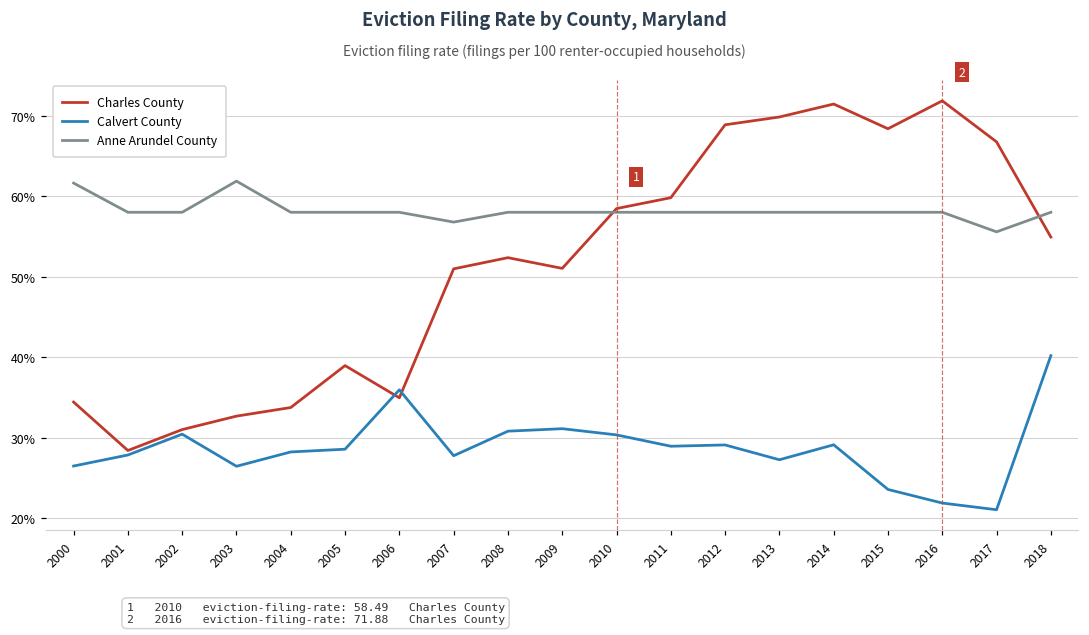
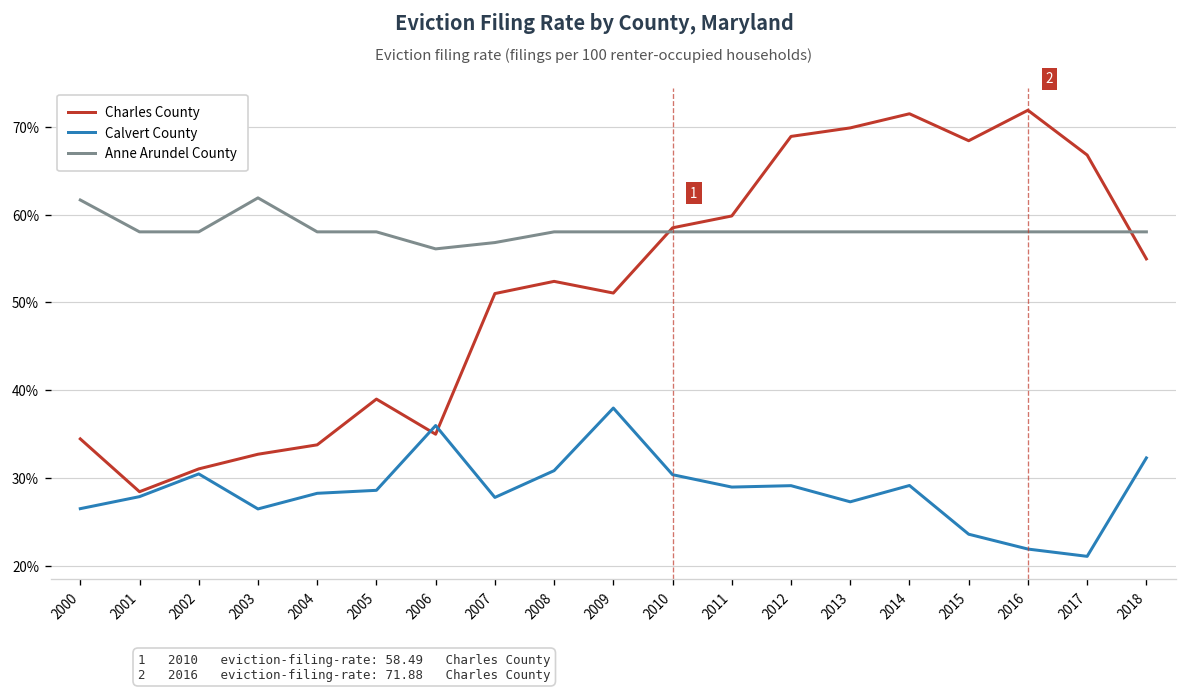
Anne Arundel County, 2006: 58% -> 56%
Calvert County, 2009: 31% -> 38%
Anne Arundel County, 2017: 56% -> 58%
Calvert County, 2018: 40% -> 32%
